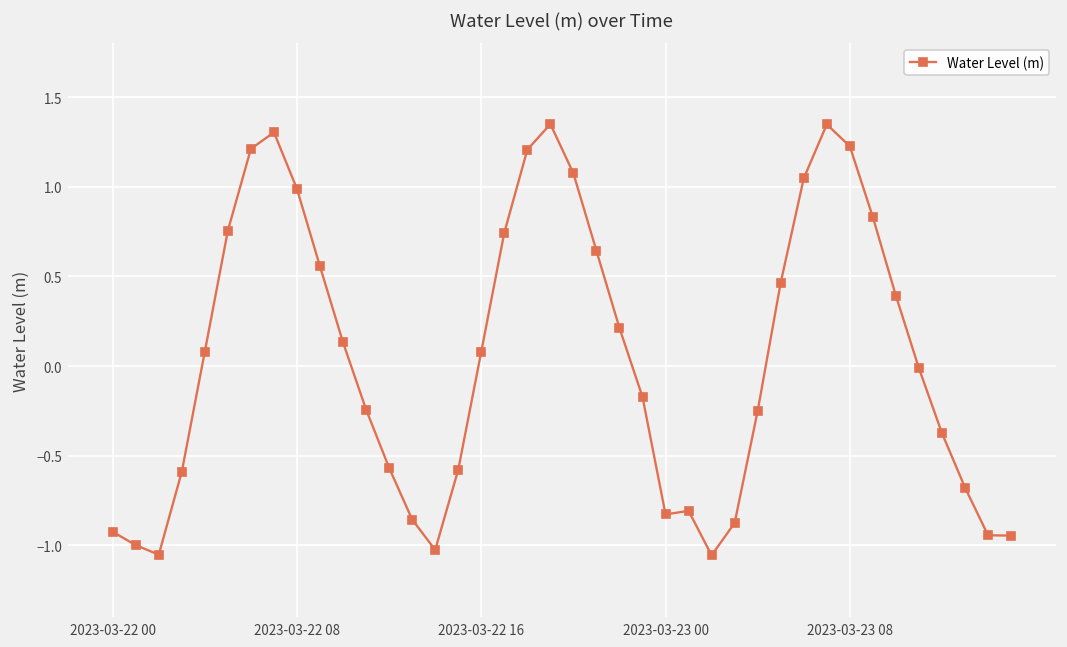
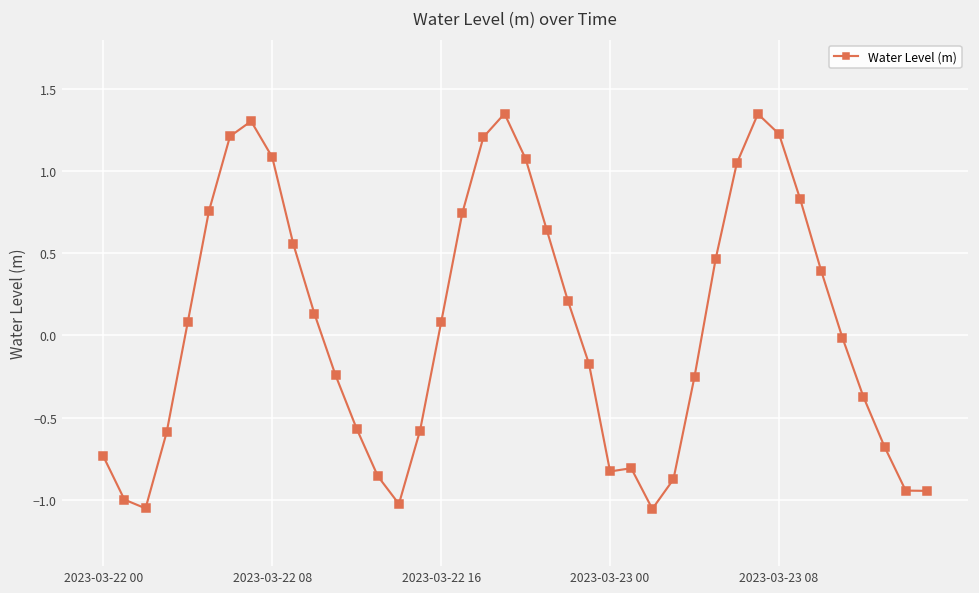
2023-03-22 00: -0.92 -> -0.73
2023-03-22 08: 0.99 -> 1.08
